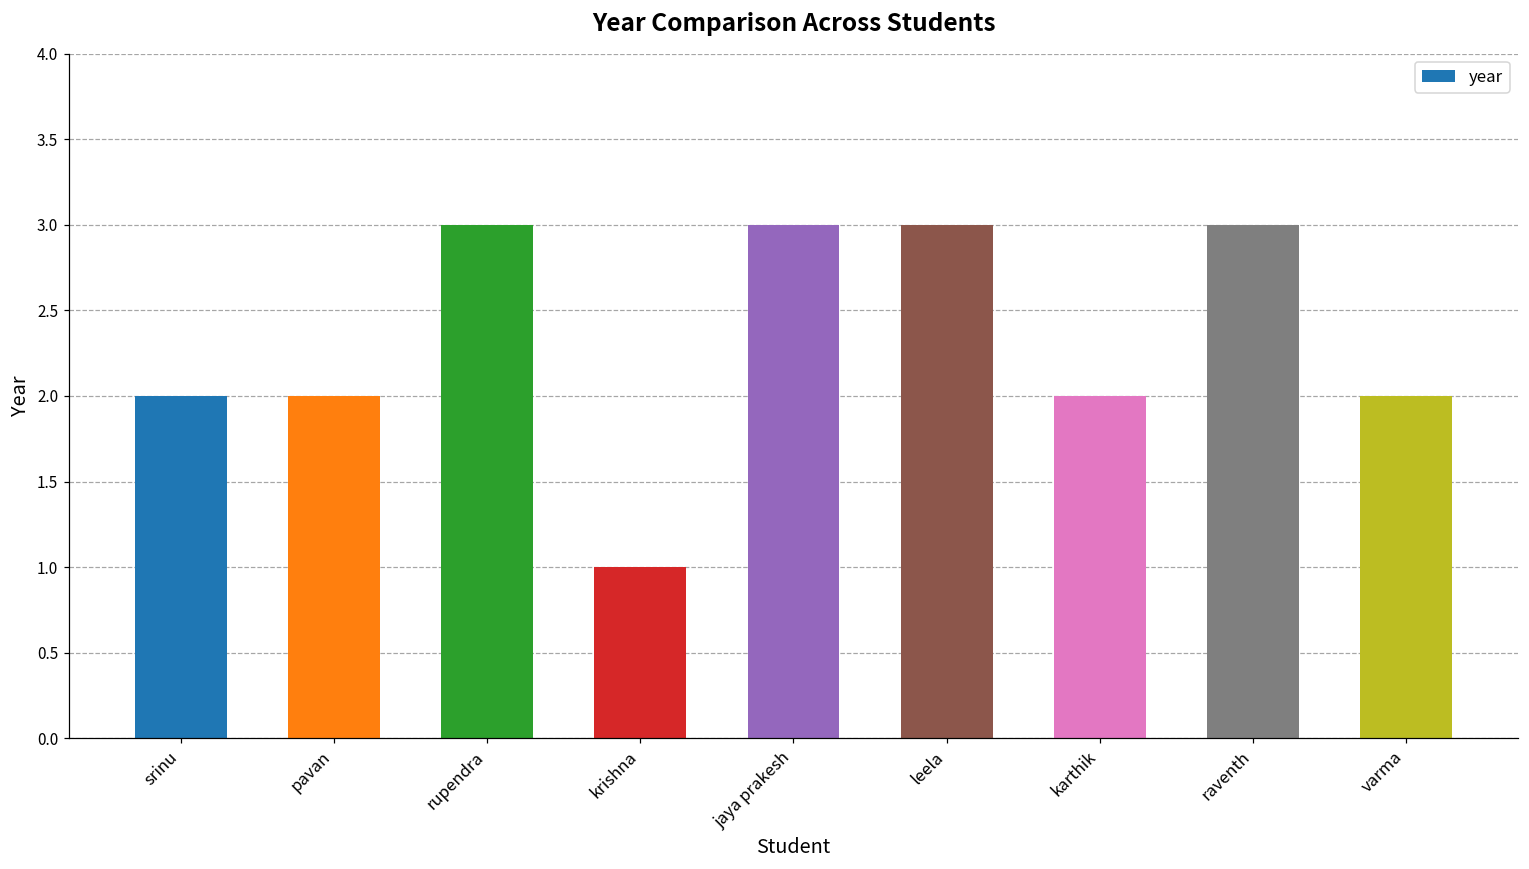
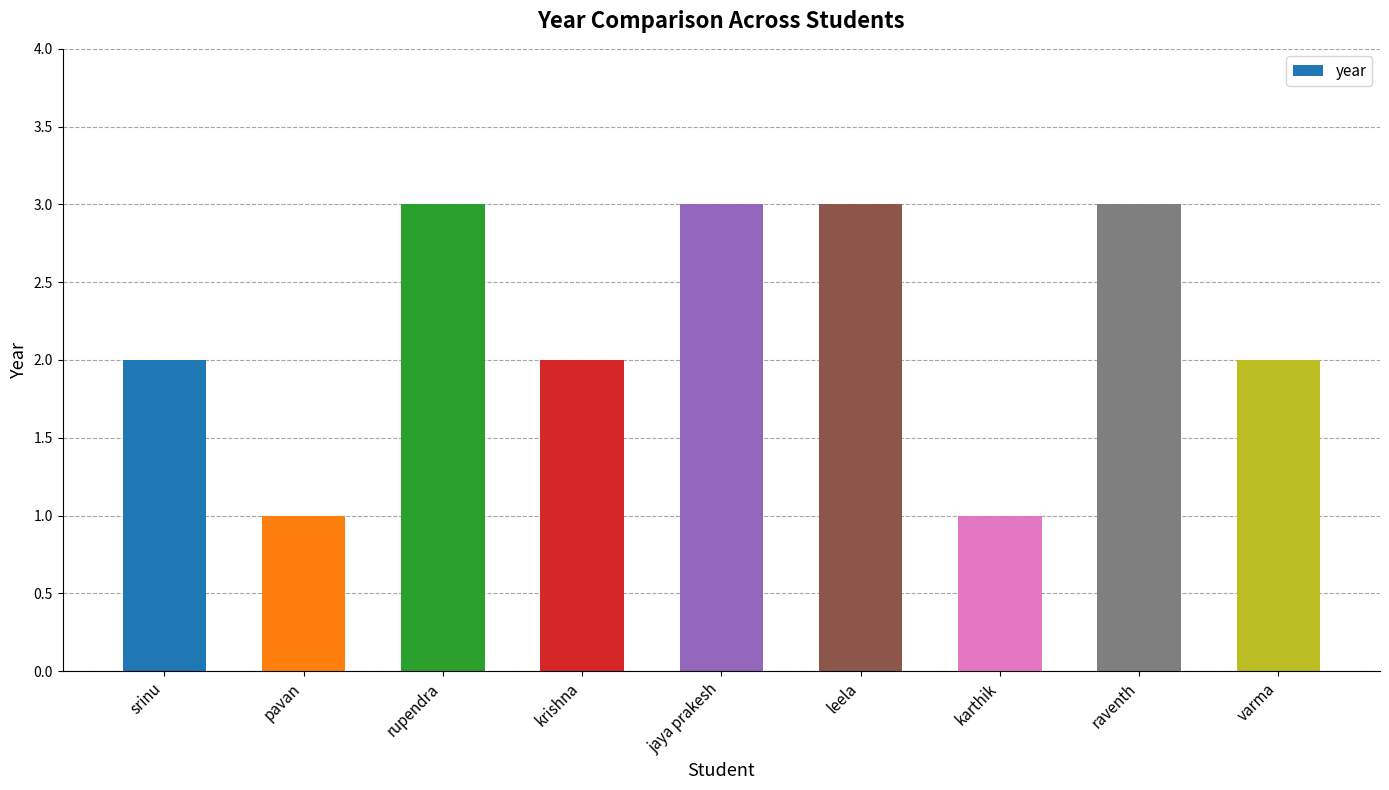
pavan: 2 -> 1
krishna: 1 -> 2
karthik: 2 -> 1
